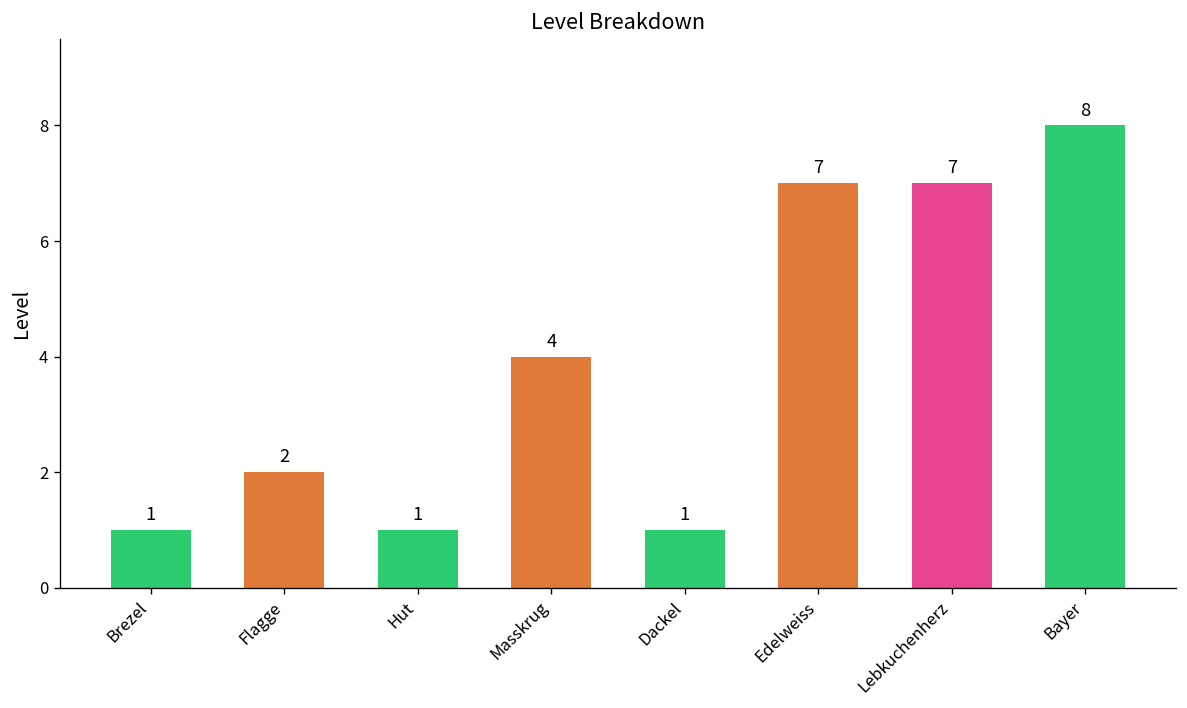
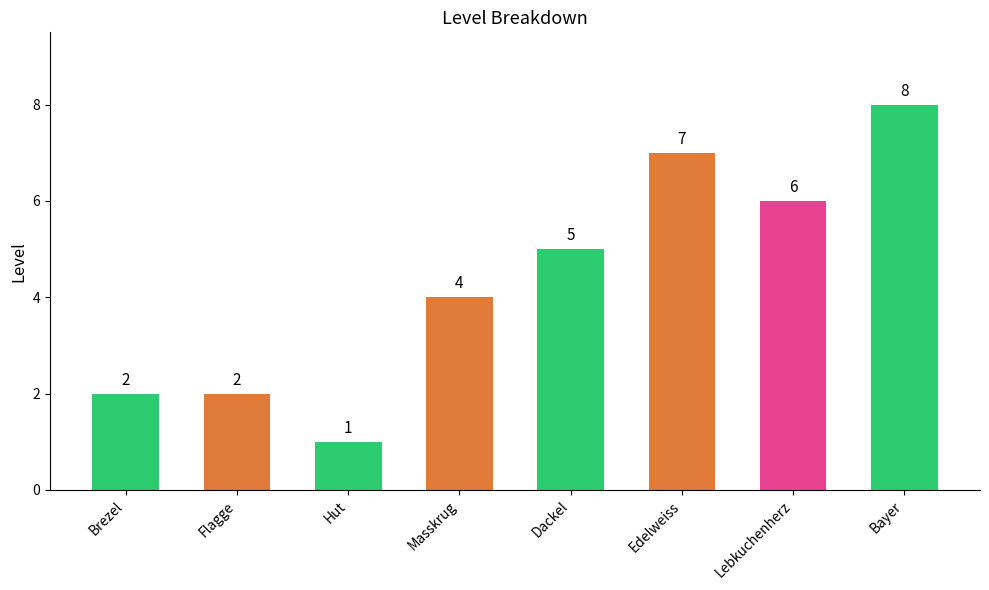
Brezel: 1 -> 2
Dackel: 1 -> 5
Lebkuchenherz: 7 -> 6
